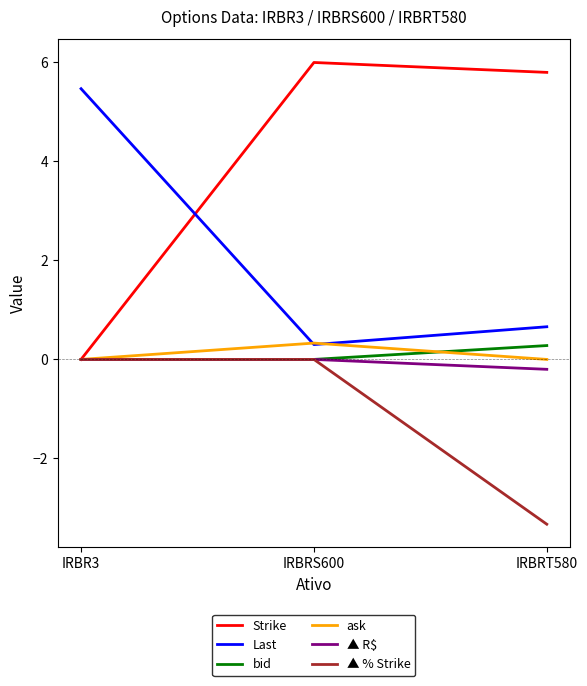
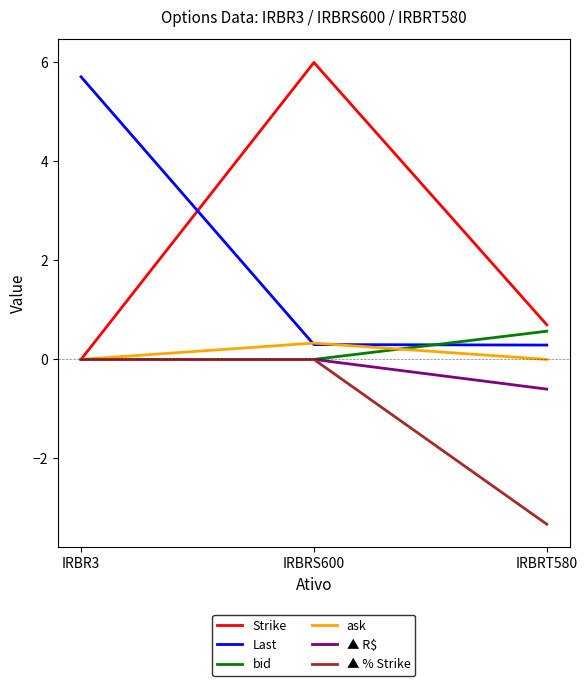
Last, IRBR3: 5.5 -> 5.7
Strike, IRBRT580: 5.8 -> 0.7
Last, IRBRT580: 0.7 -> 0.3
bid, IRBRT580: 0.3 -> 0.6
▲ R$, IRBRT580: -0.2 -> -0.6
